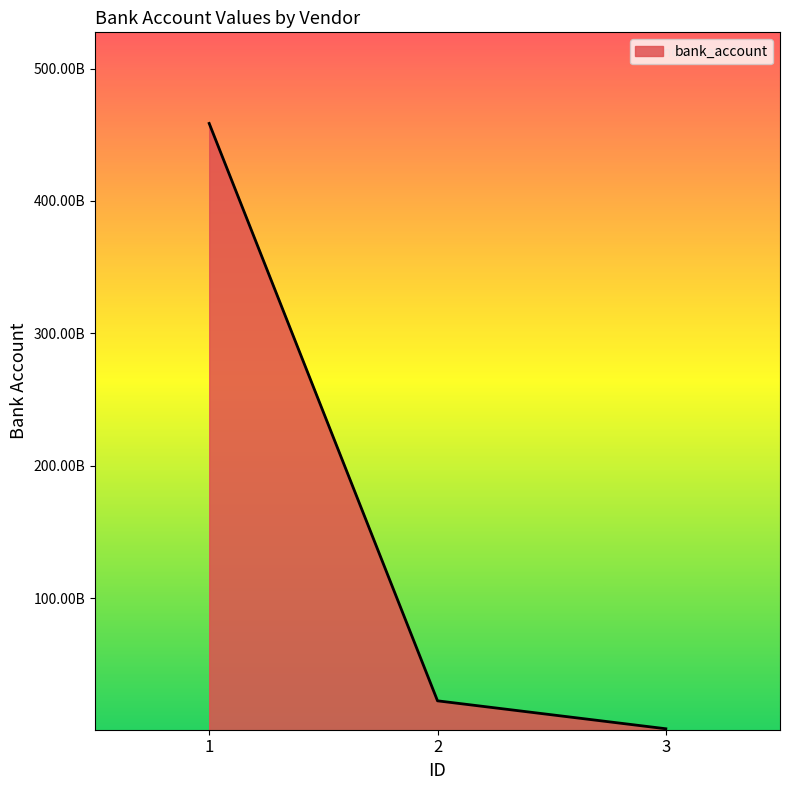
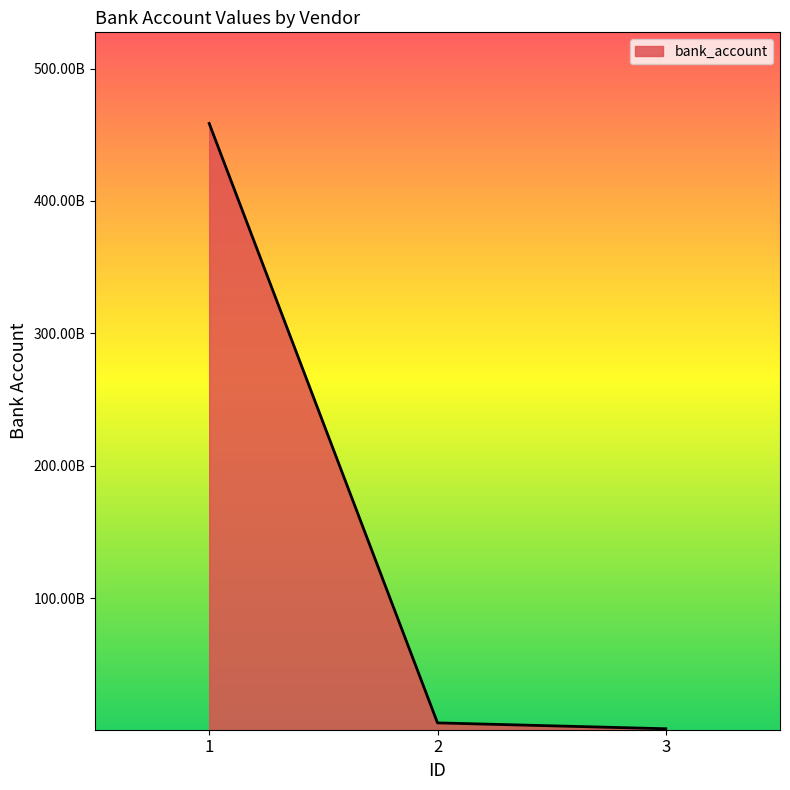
2: 23000000000 -> 6000000000
